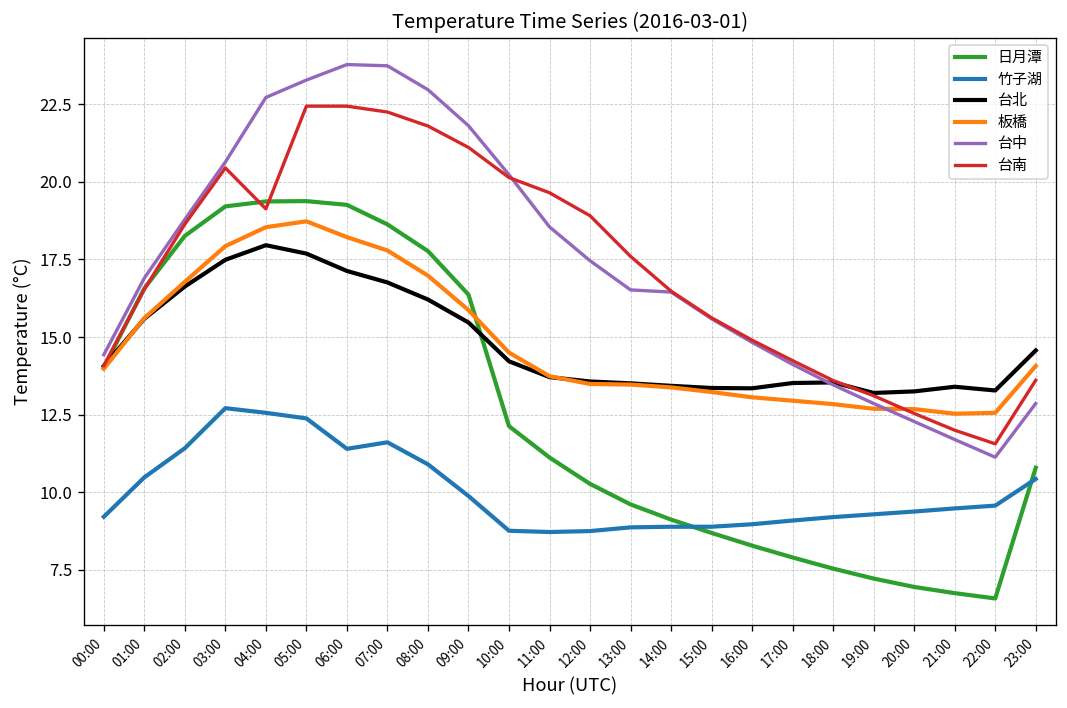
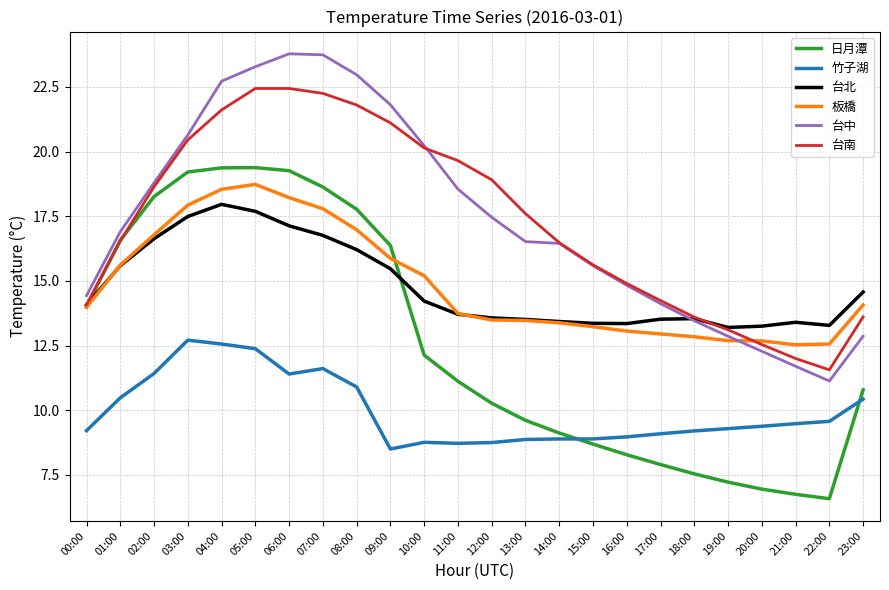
台南, 04:00: 19.1 -> 21.6
竹子湖, 09:00: 9.9 -> 8.5
板橋, 10:00: 14.5 -> 15.2
